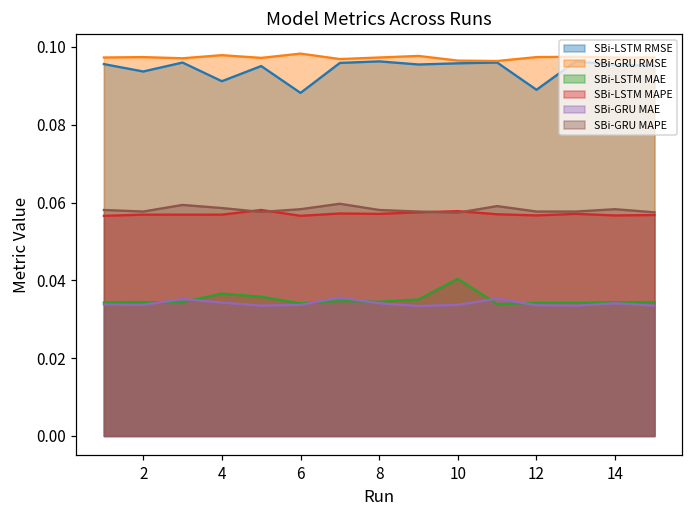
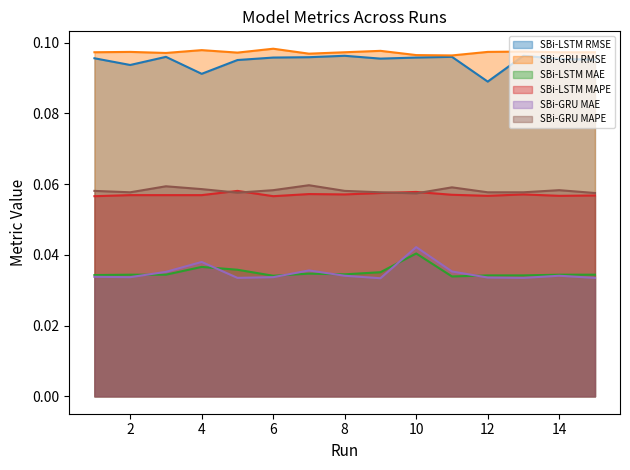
SBi-GRU MAE, 4: 0.034 -> 0.038
SBi-LSTM RMSE, 6: 0.088 -> 0.096
SBi-GRU MAE, 10: 0.034 -> 0.042
